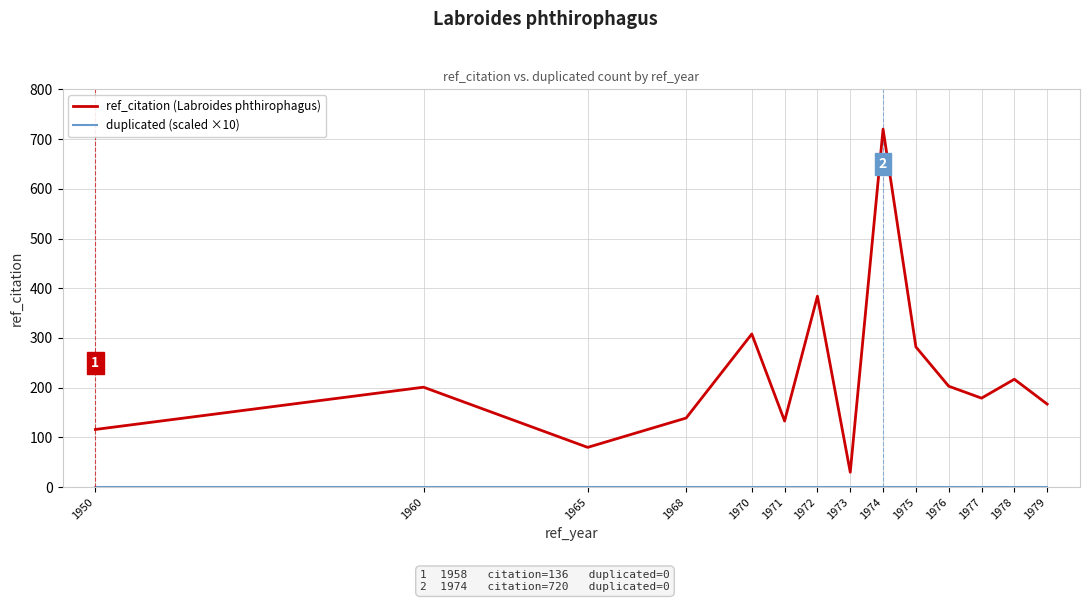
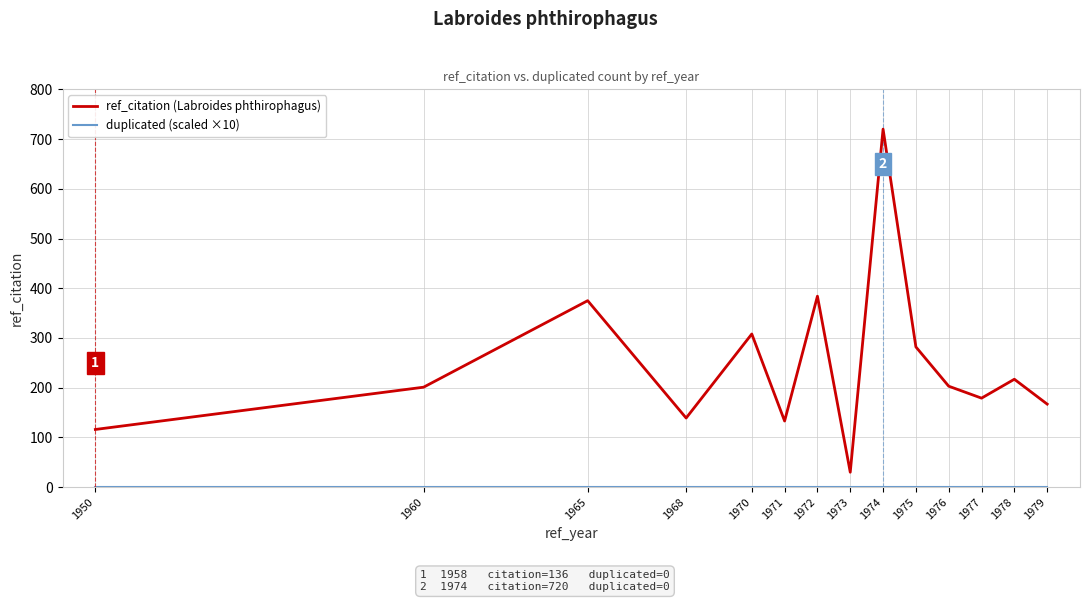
ref_citation (Labroides phthirophagus), 1965: 80 -> 380
